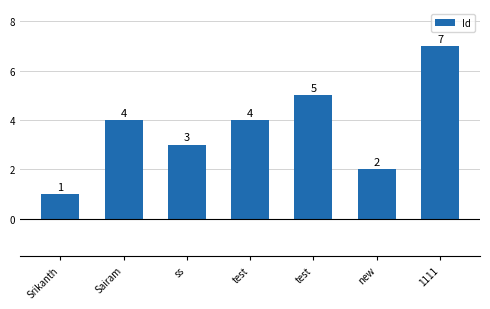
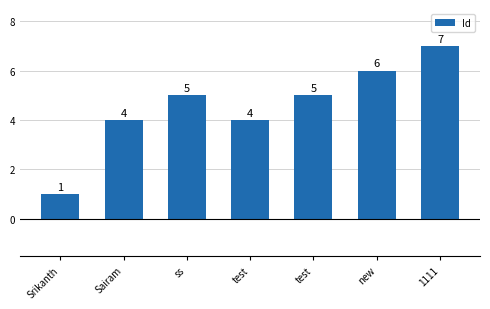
ss: 3 -> 5
new: 2 -> 6
